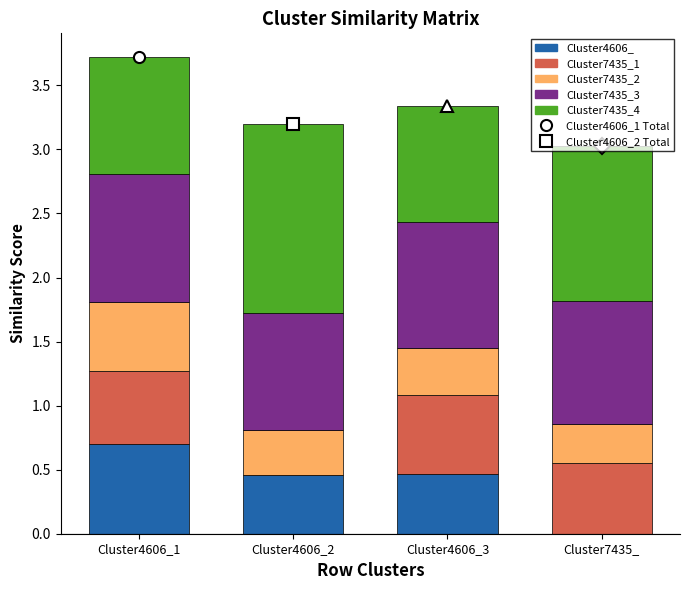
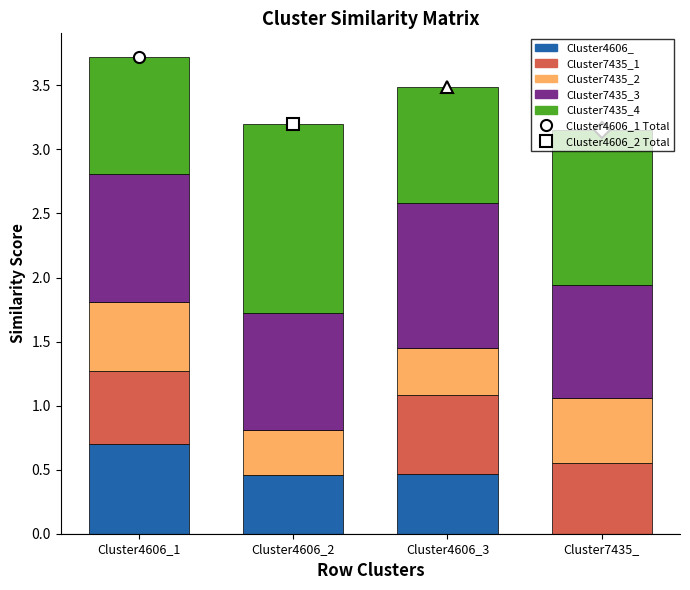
Cluster7435_3, Cluster4606_3: 0.98 -> 1.13
Cluster7435_2, Cluster7435_: 0.31 -> 0.51
Cluster7435_3, Cluster7435_: 0.96 -> 0.88
